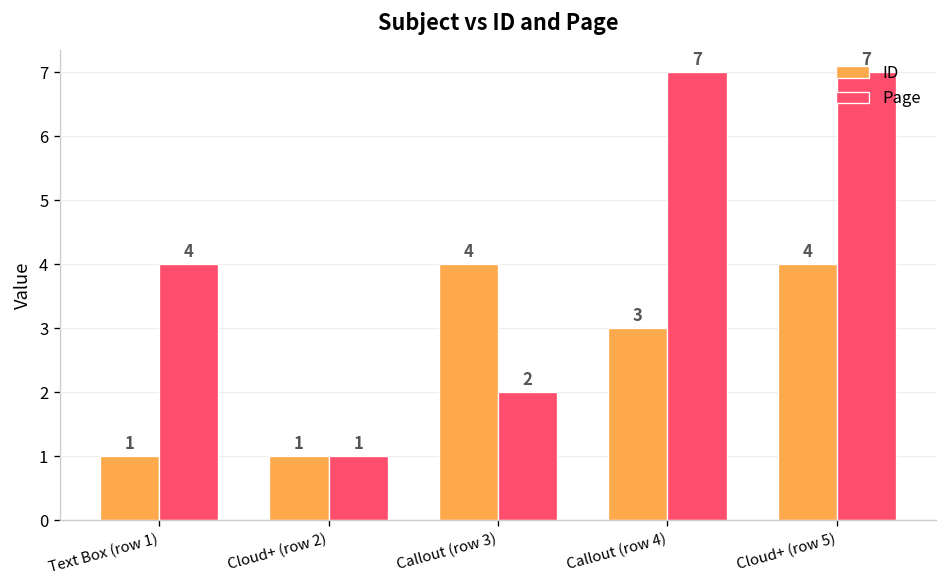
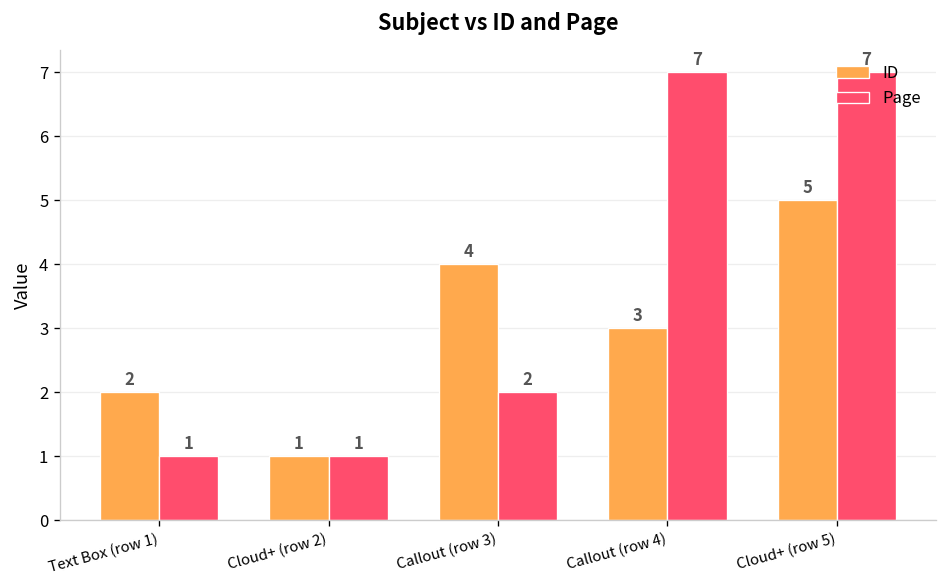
ID, Text Box (row 1): 1 -> 2
Page, Text Box (row 1): 4 -> 1
ID, Cloud+ (row 5): 4 -> 5
